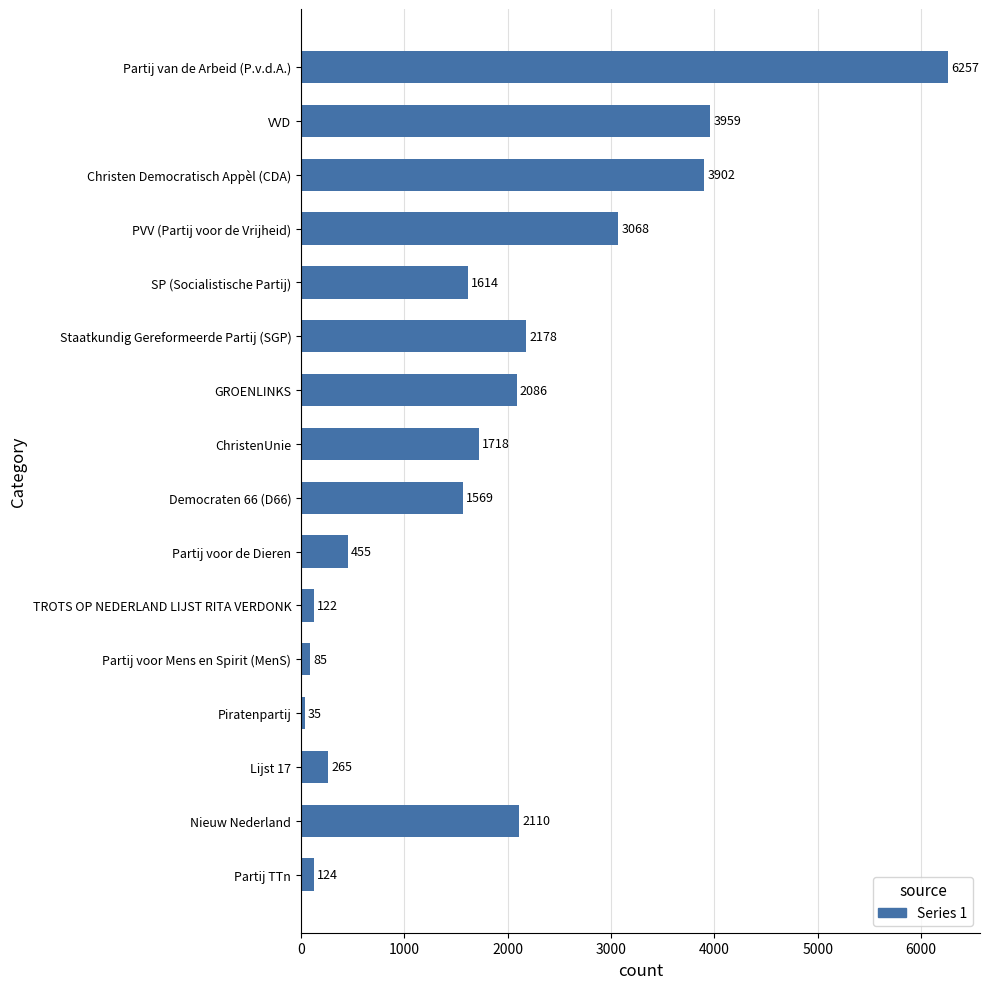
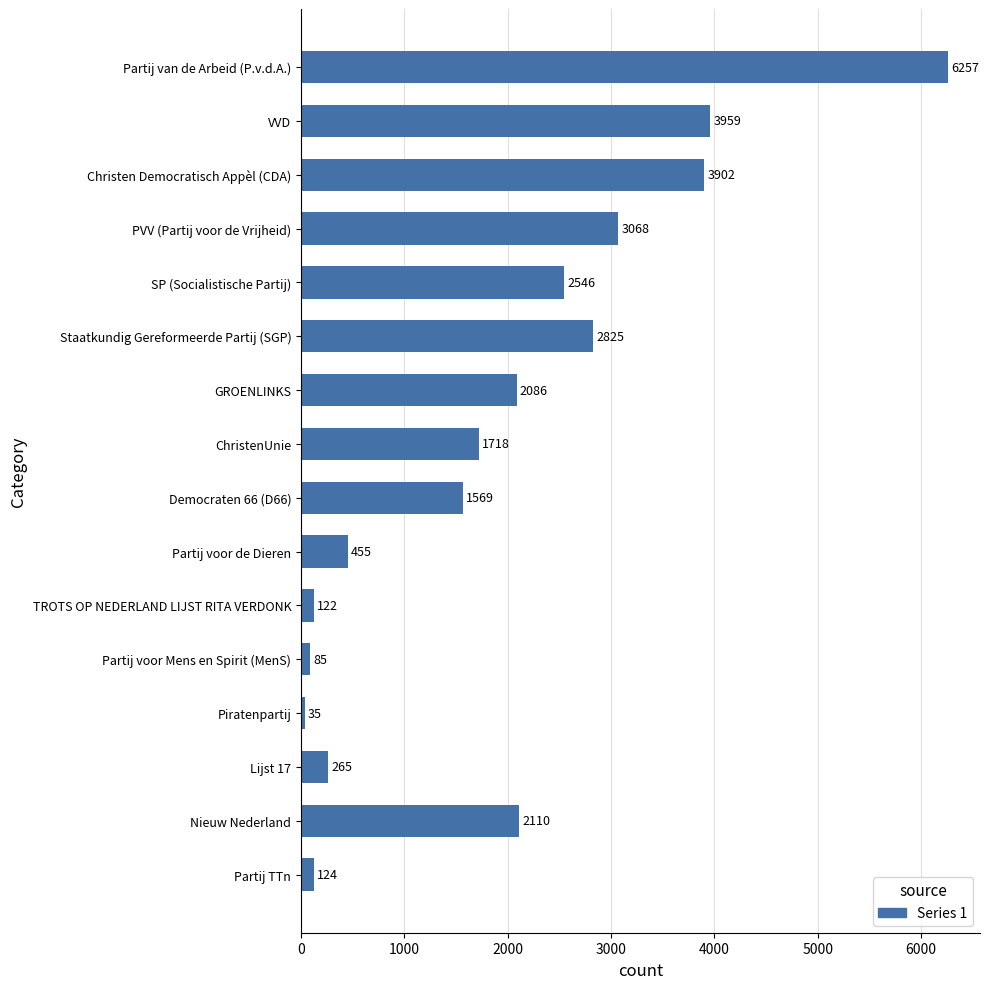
SP (Socialistische Partij): 1614 -> 2546
Staatkundig Gereformeerde Partij (SGP): 2178 -> 2825
